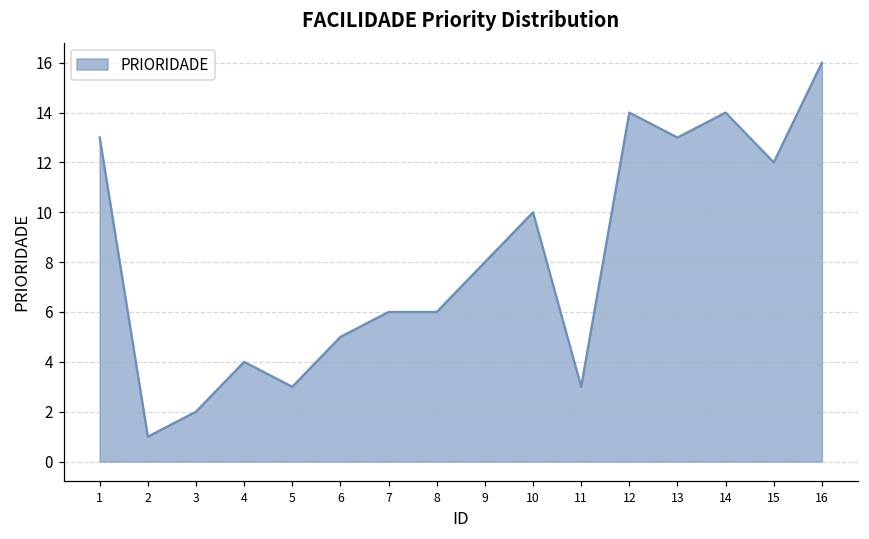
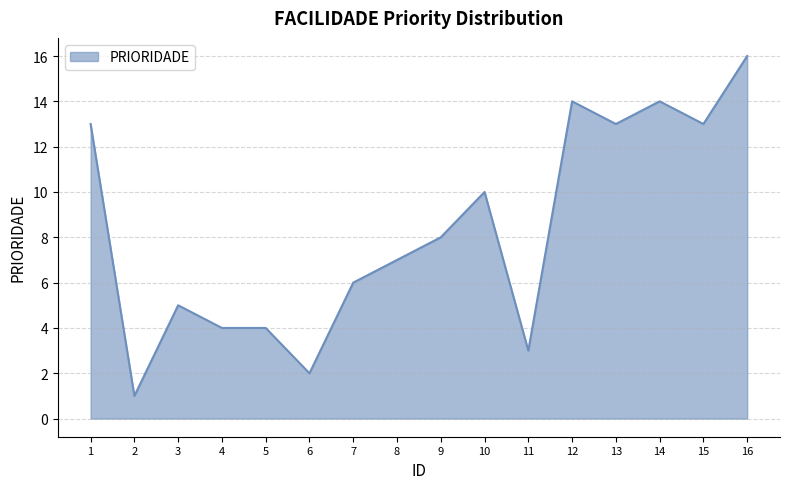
3: 2 -> 5
5: 3 -> 4
6: 5 -> 2
8: 6 -> 7
15: 12 -> 13
